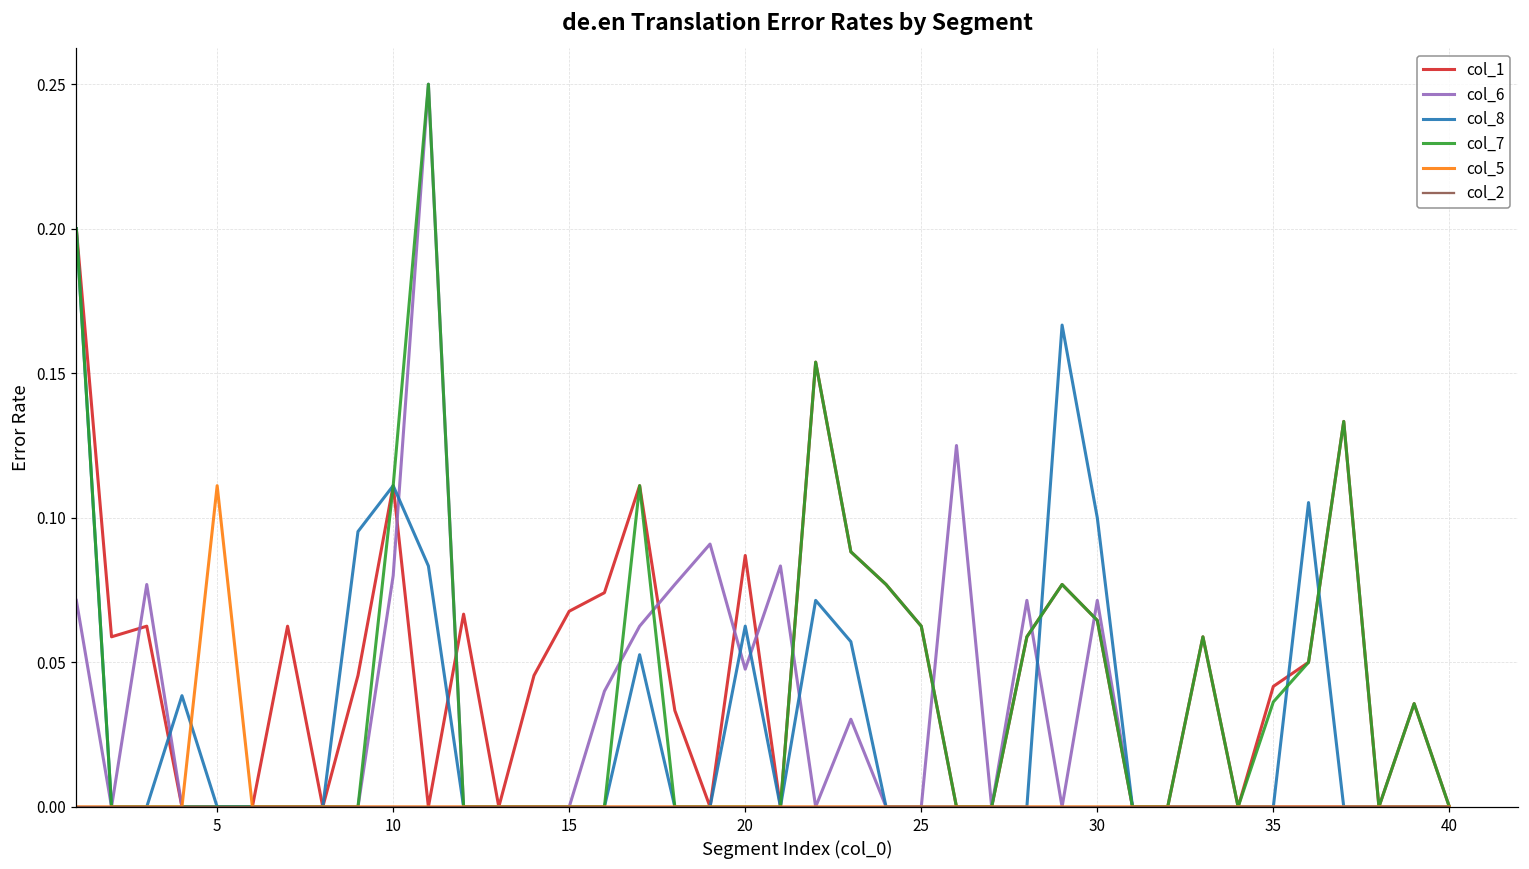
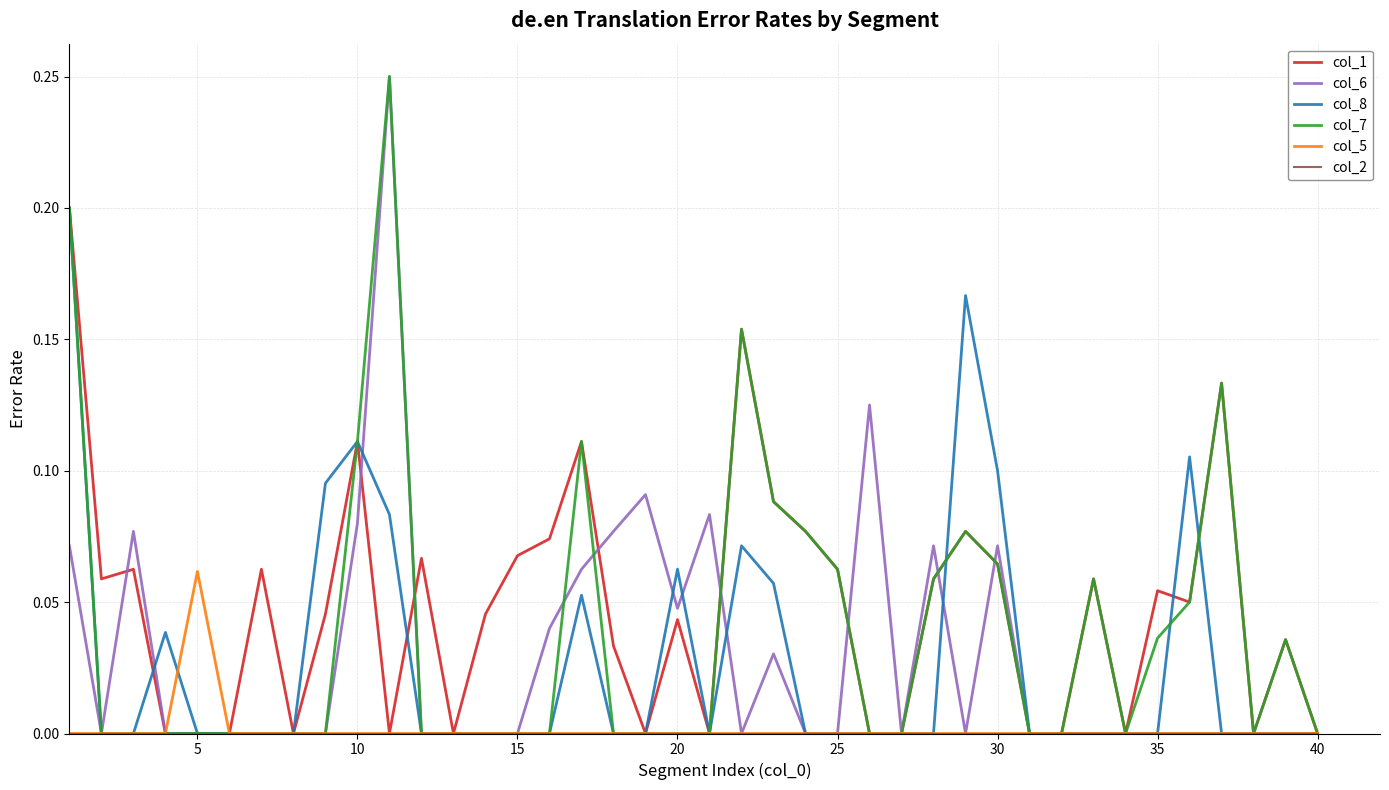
col_5, 5: 0.111 -> 0.062
col_1, 20: 0.087 -> 0.043
col_1, 35: 0.042 -> 0.054
